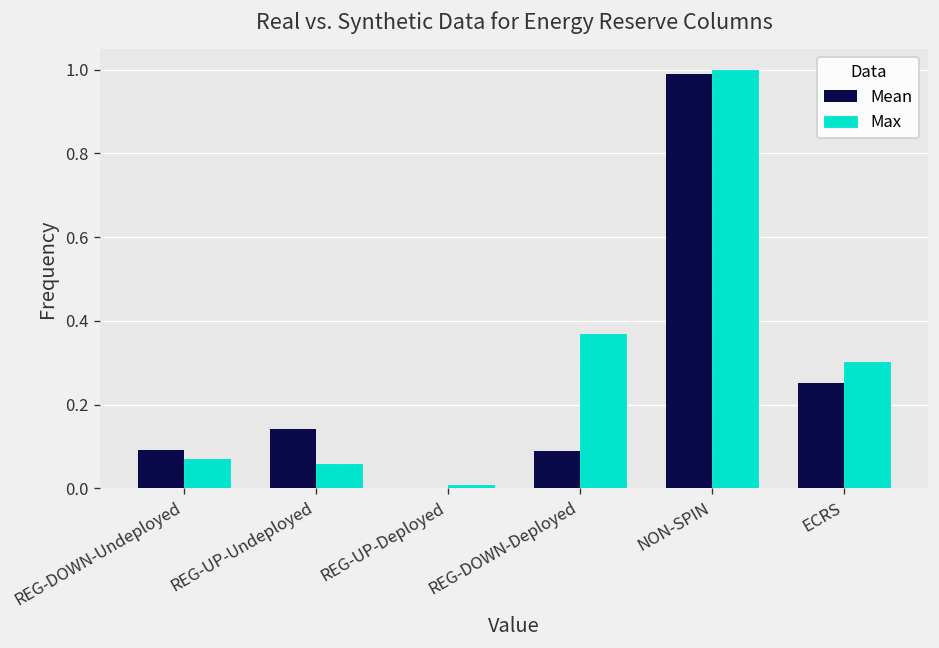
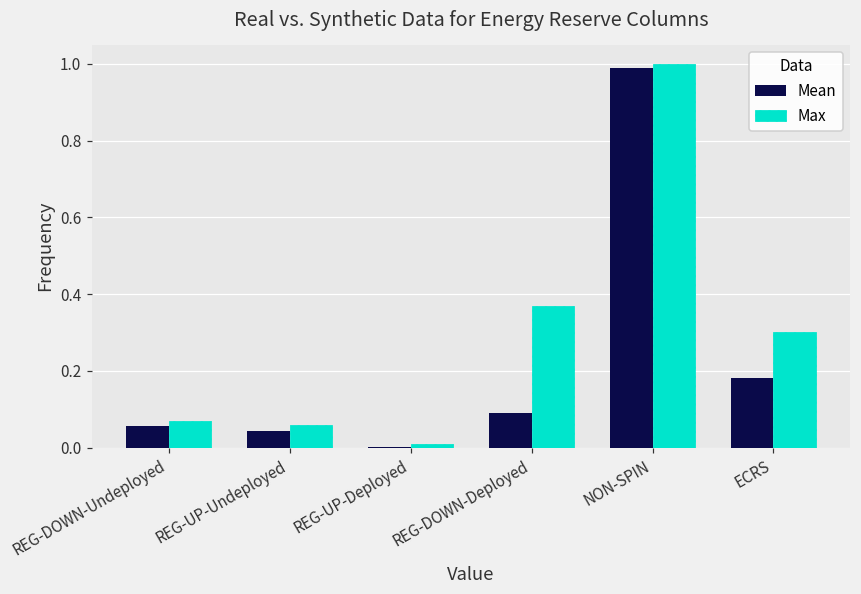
Mean, REG-DOWN-Undeployed: 0.09 -> 0.06
Mean, REG-UP-Undeployed: 0.14 -> 0.04
Mean, ECRS: 0.25 -> 0.18
